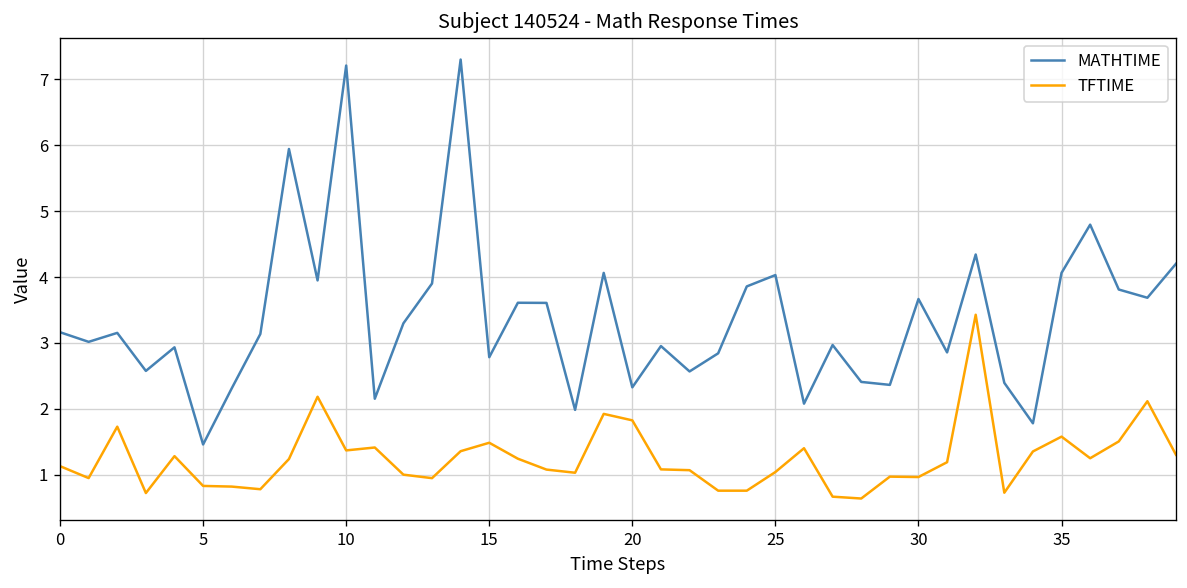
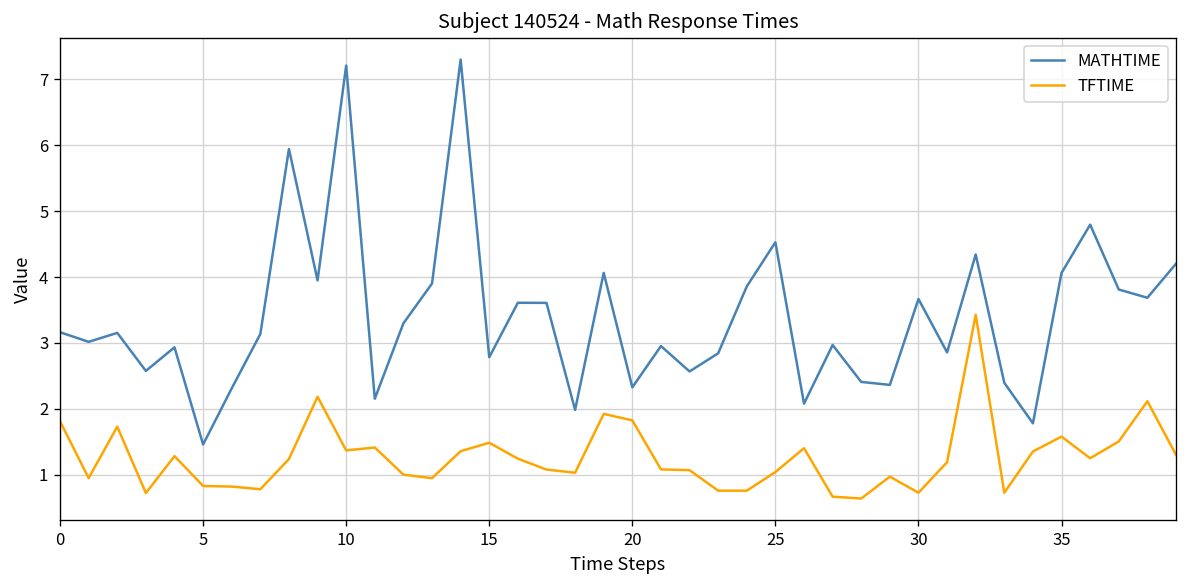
TFTIME, 0: 1.1 -> 1.8
MATHTIME, 25: 4.0 -> 4.5
TFTIME, 30: 1.0 -> 0.7
